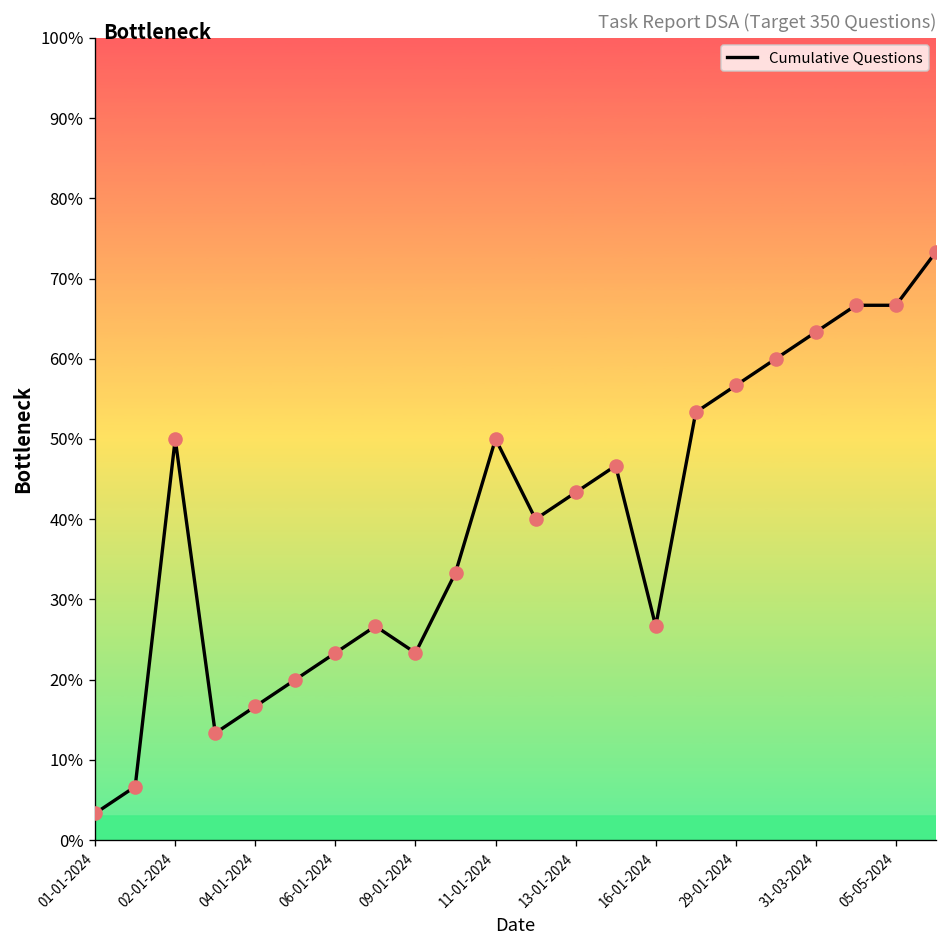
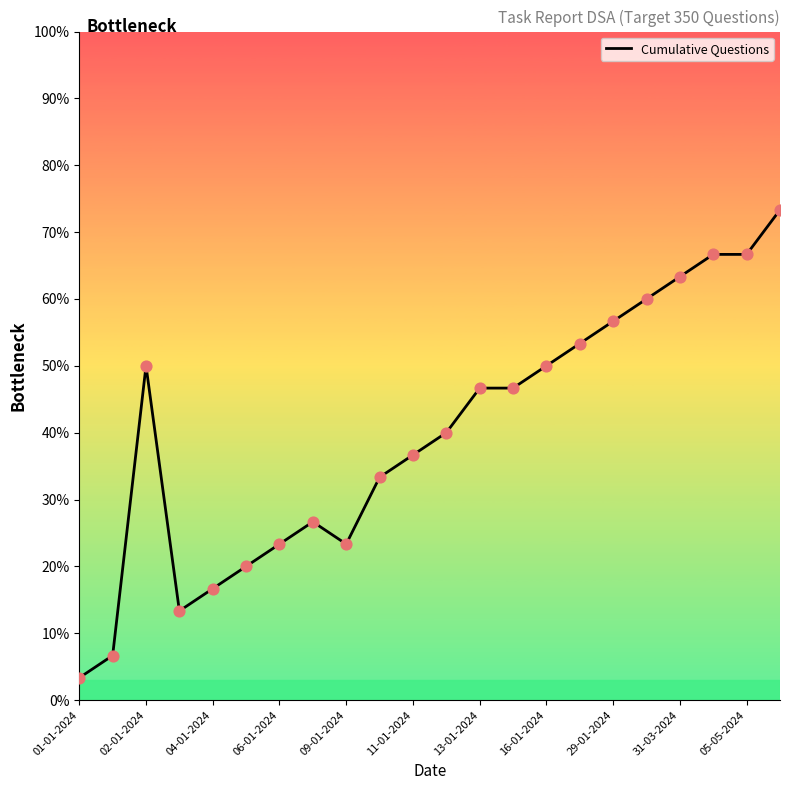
11-01-2024: 50% -> 37%
13-01-2024: 43% -> 47%
16-01-2024: 27% -> 50%
